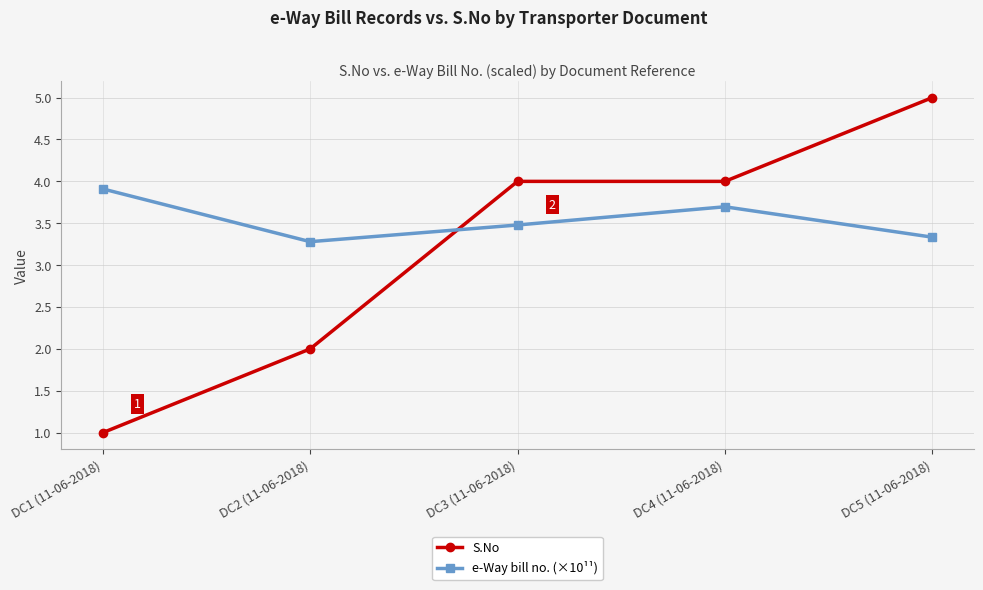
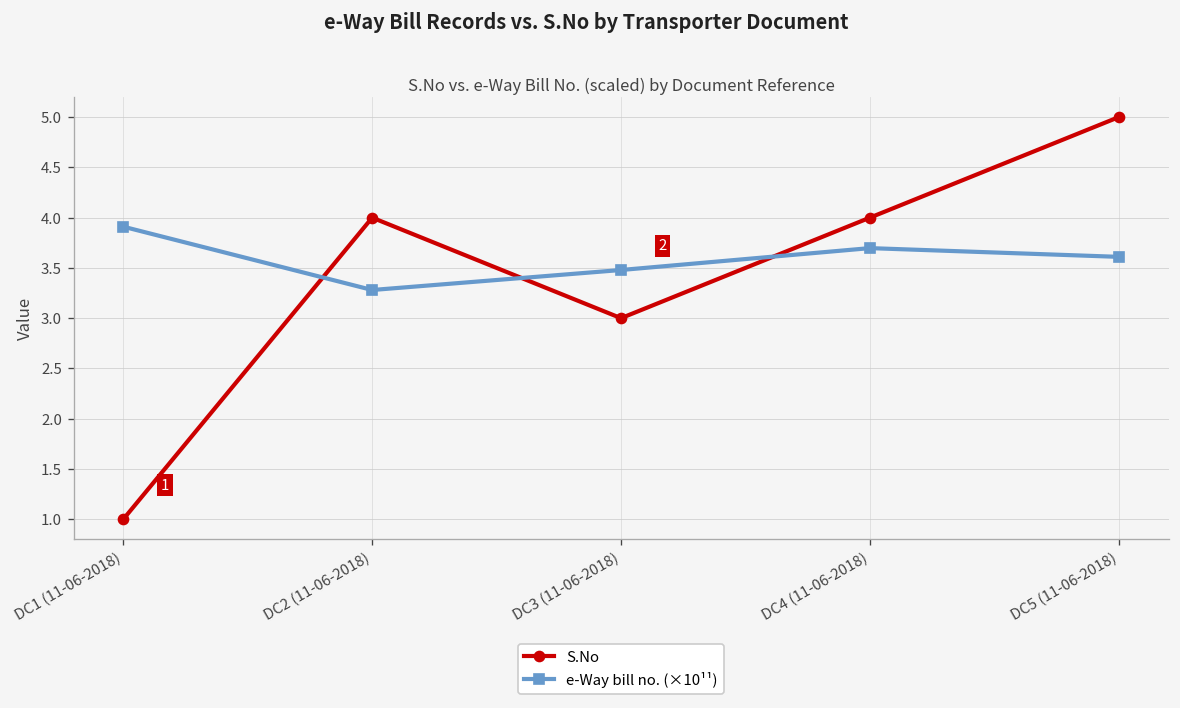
S.No, DC2 (11-06-2018): 2 -> 4
S.No, DC3 (11-06-2018): 4 -> 3
e-Way bill no. (×10¹¹), DC5 (11-06-2018): 3.3 -> 3.6
